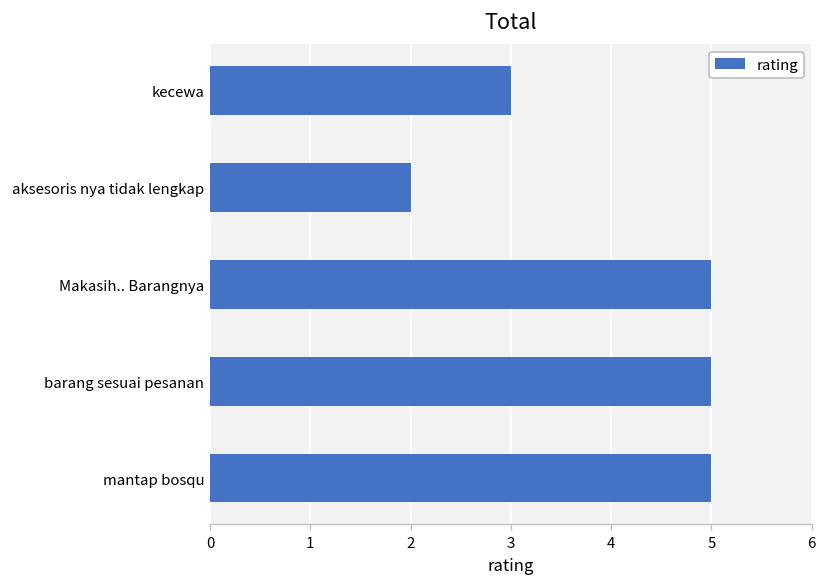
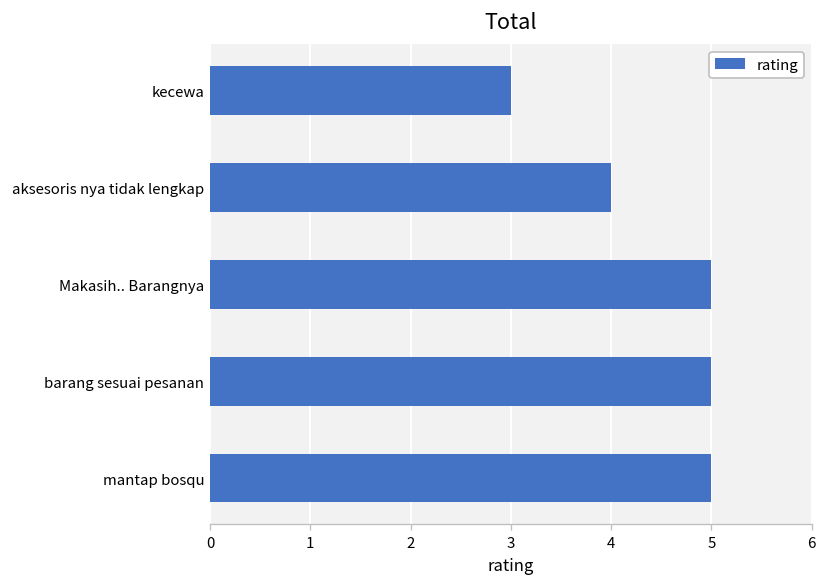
aksesoris nya tidak lengkap: 2 -> 4
